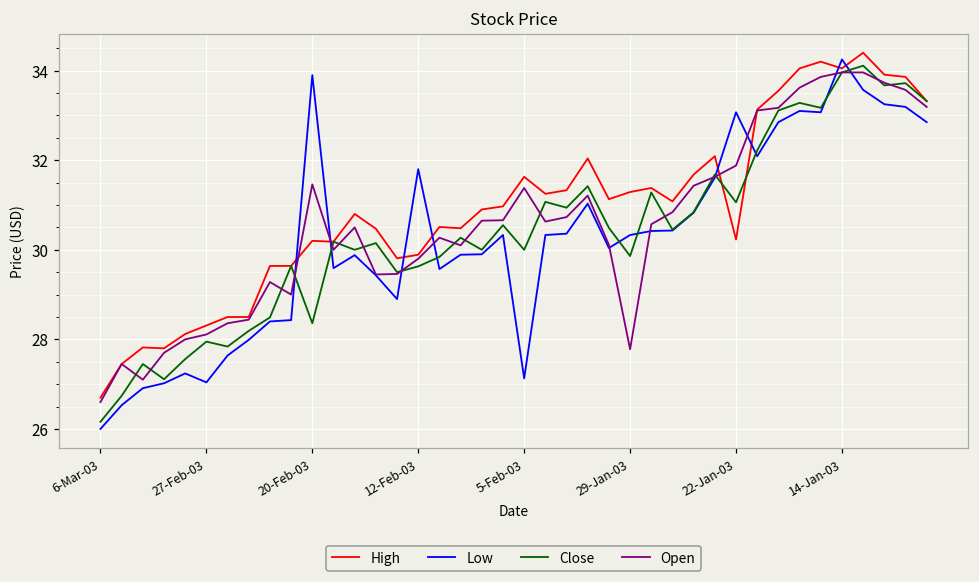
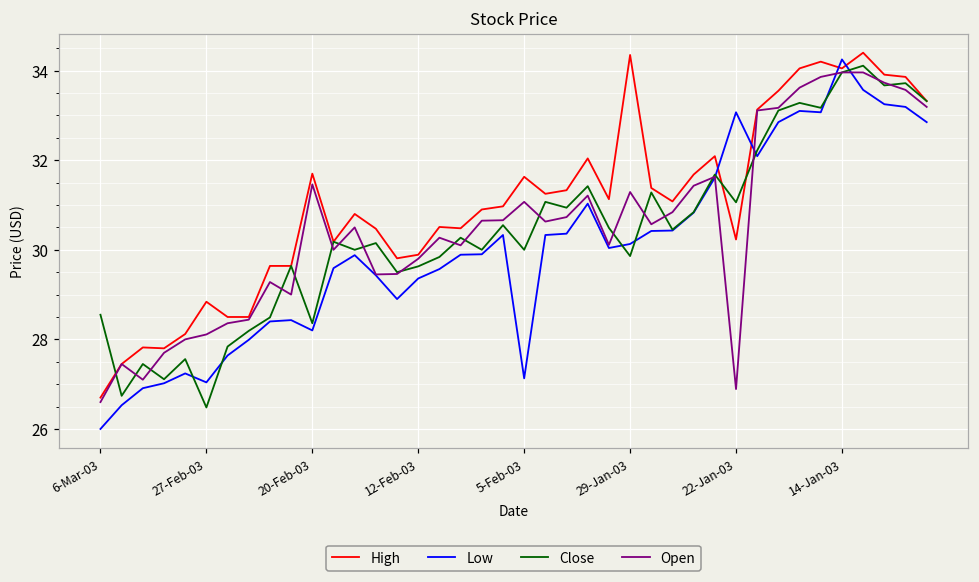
Close, 6-Mar-03: 26.2 -> 28.6
High, 27-Feb-03: 28.3 -> 28.8
Close, 27-Feb-03: 28.0 -> 26.5
High, 20-Feb-03: 30.2 -> 31.7
Low, 20-Feb-03: 33.9 -> 28.2
Low, 12-Feb-03: 31.8 -> 29.4
Open, 5-Feb-03: 31.4 -> 31.1
High, 29-Jan-03: 31.3 -> 34.4
Low, 29-Jan-03: 30.3 -> 30.1
Open, 29-Jan-03: 27.8 -> 31.3
Open, 22-Jan-03: 31.9 -> 26.9
